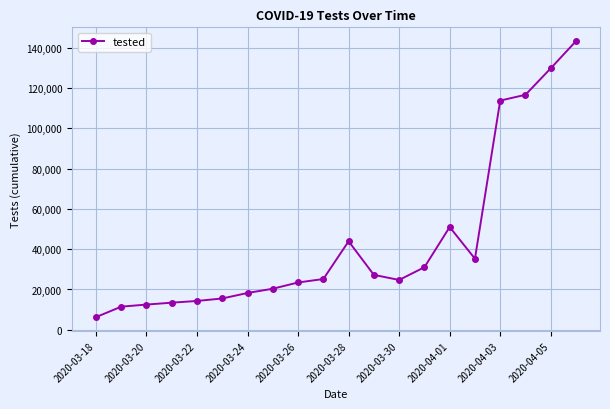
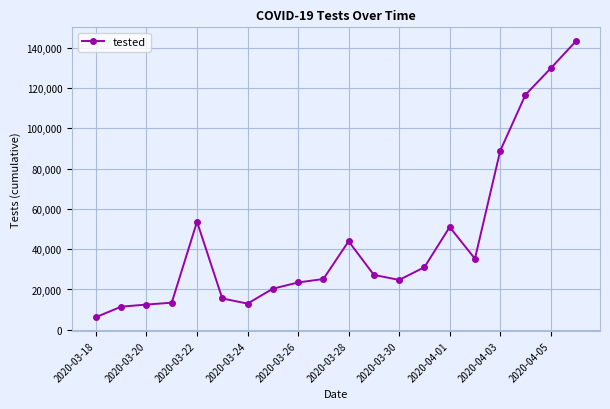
2020-03-22: 14,000 -> 54,000
2020-03-24: 18,000 -> 13,000
2020-04-03: 114,000 -> 89,000
